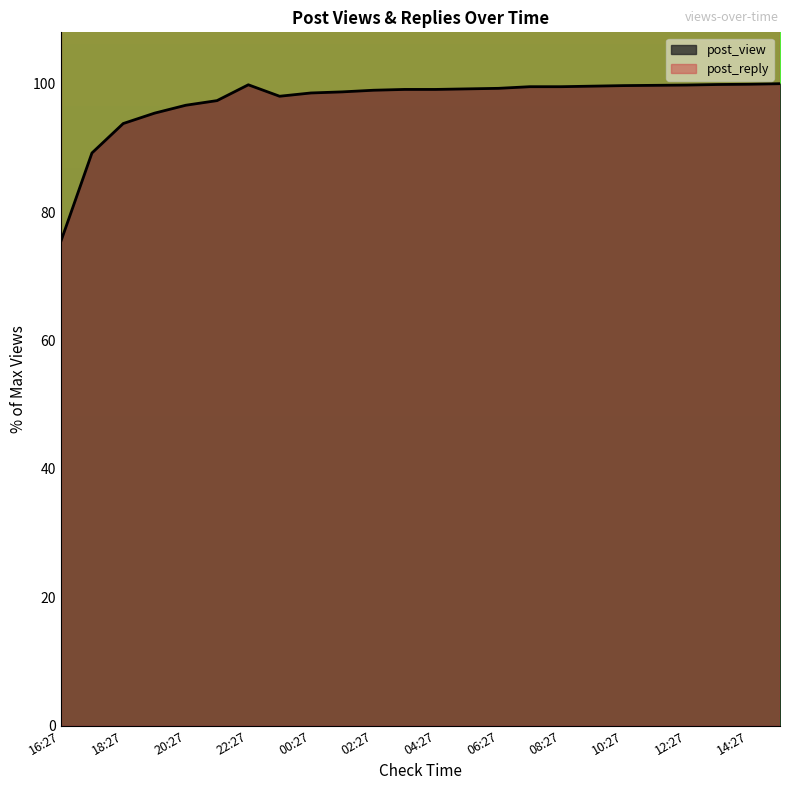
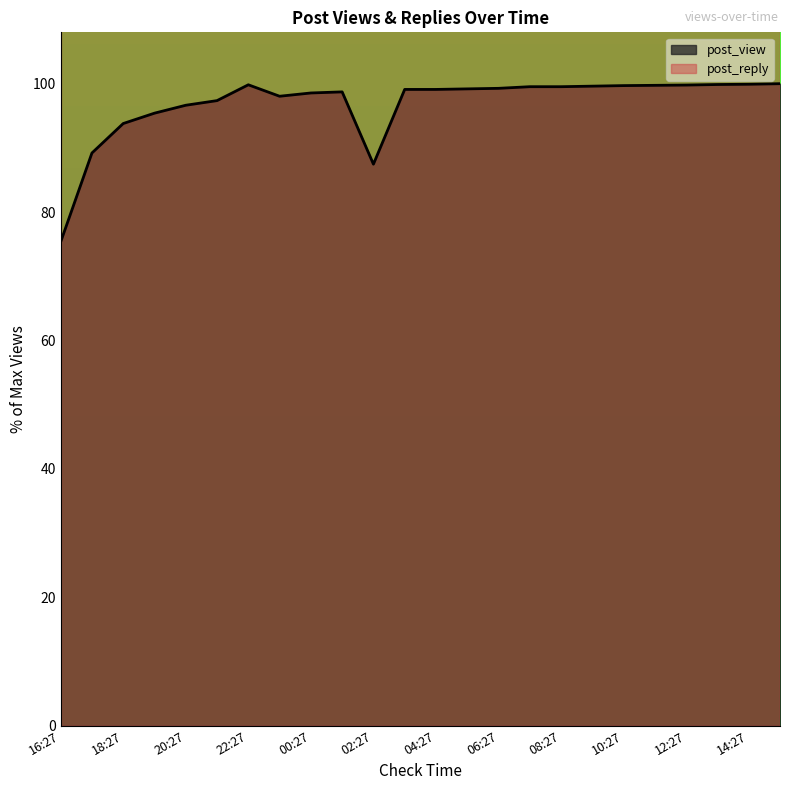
post_view, 02:27: 99 -> 87
